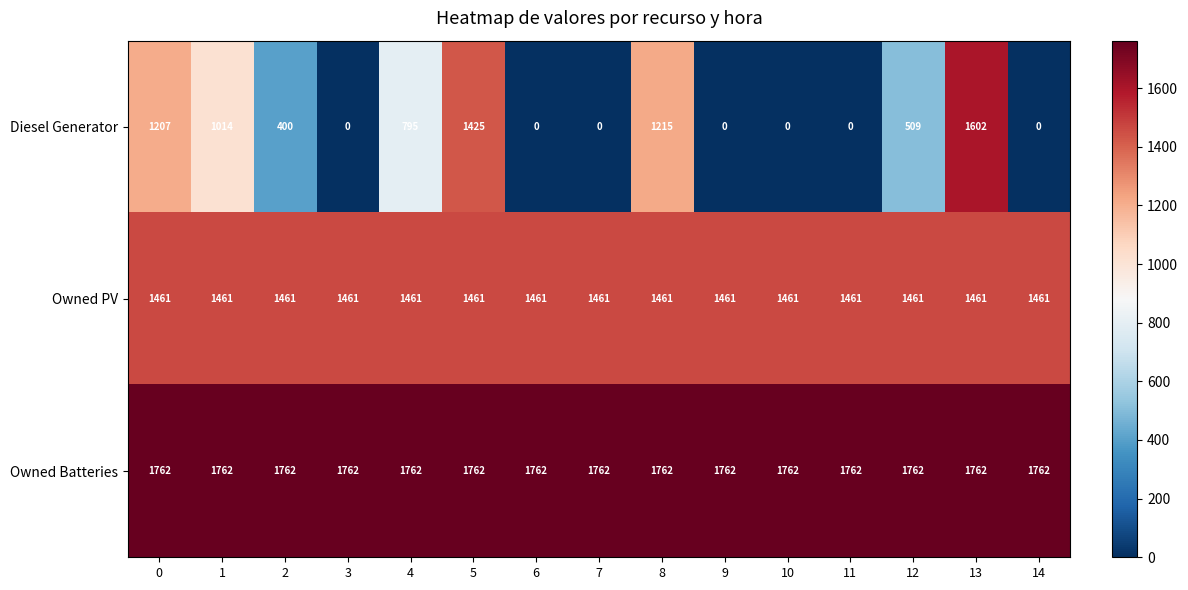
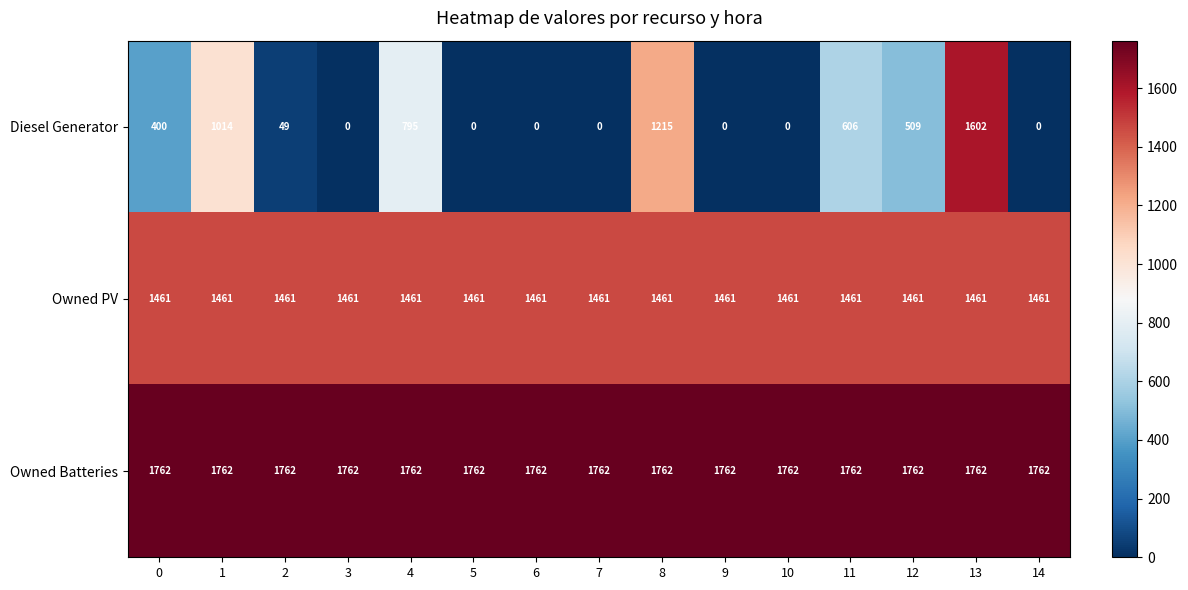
Diesel Generator, 0: 1207 -> 400
Diesel Generator, 2: 400 -> 49
Diesel Generator, 5: 1425 -> 0
Diesel Generator, 11: 0 -> 606
